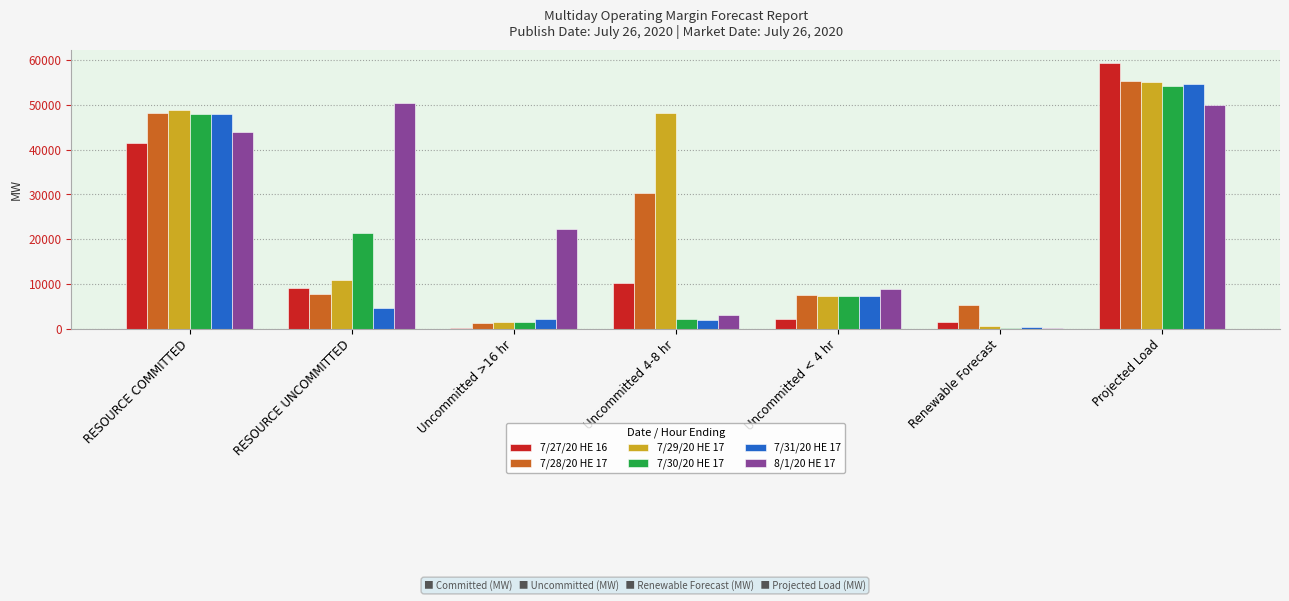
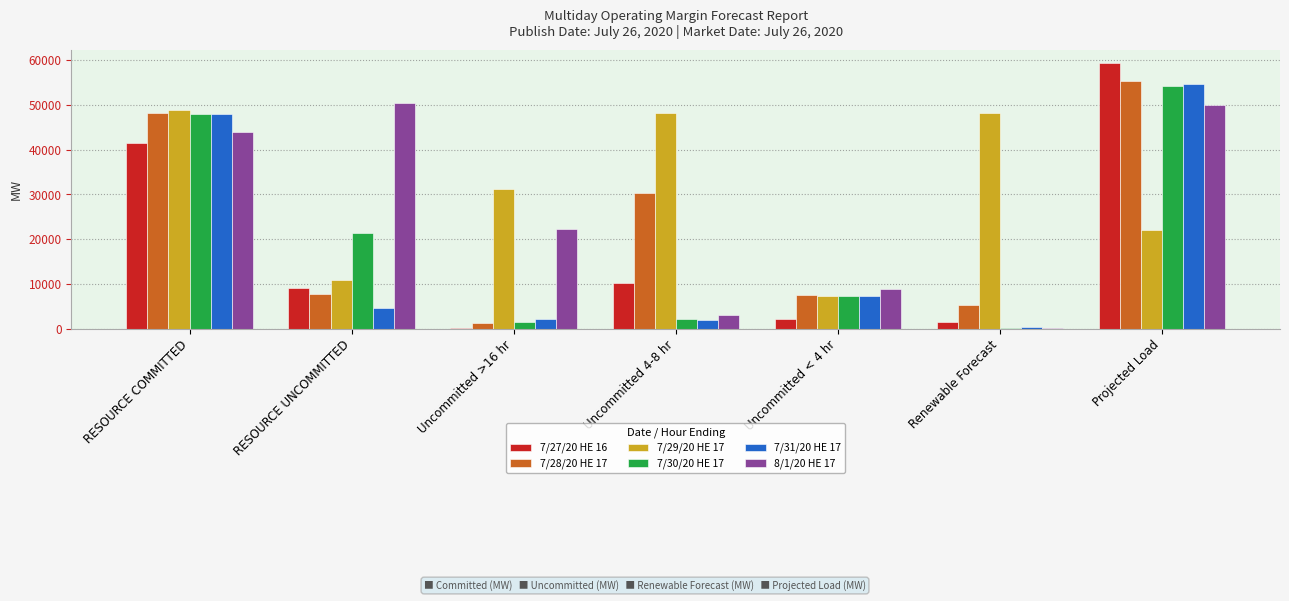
7/29/20 HE 17, Uncommitted >16 hr: 1000 -> 31000
7/29/20 HE 17, Renewable Forecast: 1000 -> 48000
7/29/20 HE 17, Projected Load: 55000 -> 22000
